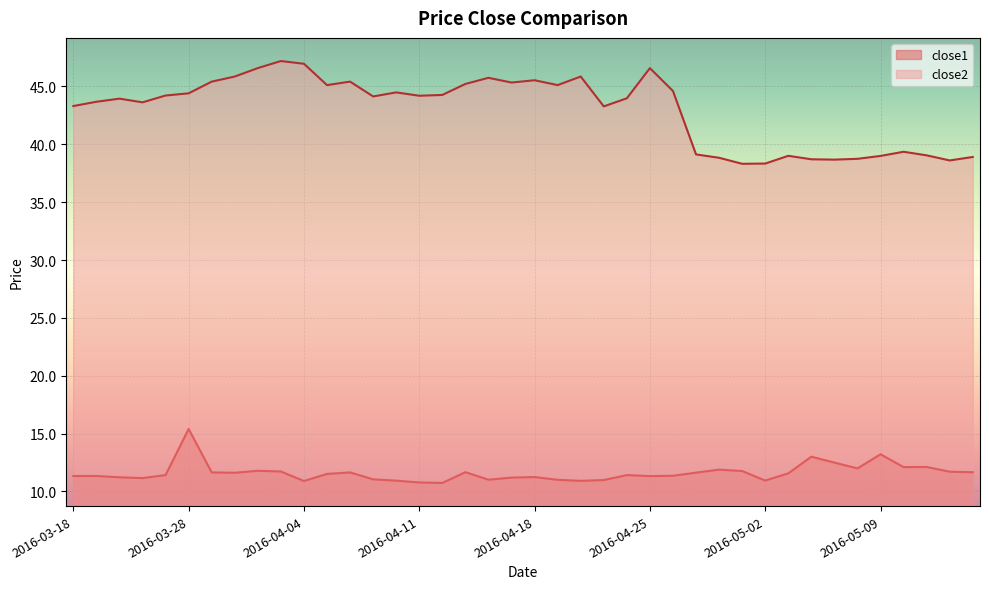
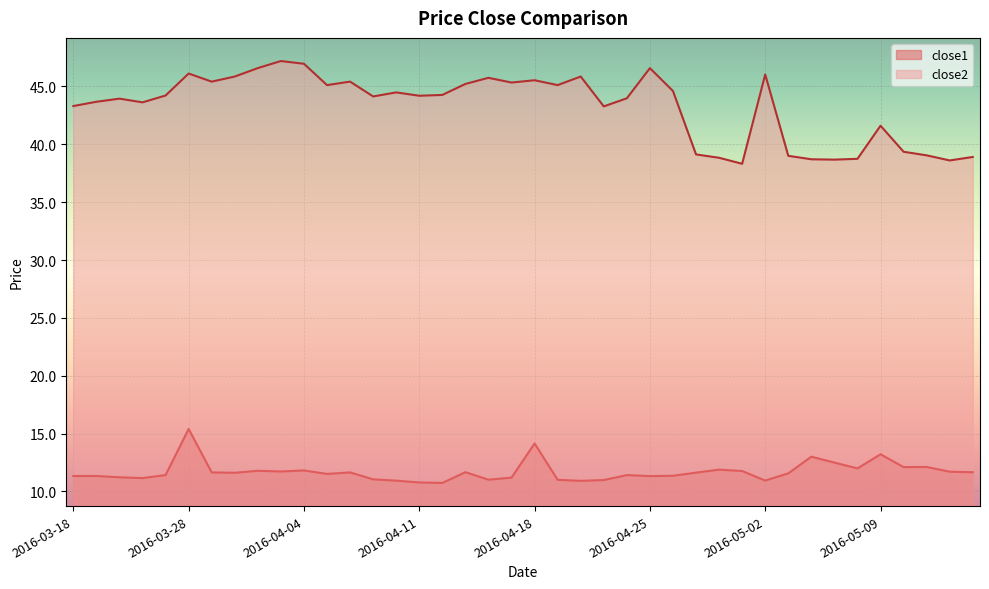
close2, 2016-03-28: 44.4 -> 46.1
close1, 2016-04-04: 10.9 -> 11.8
close1, 2016-04-18: 11.2 -> 14.1
close2, 2016-05-02: 38.3 -> 46.0
close2, 2016-05-09: 39.0 -> 41.6
